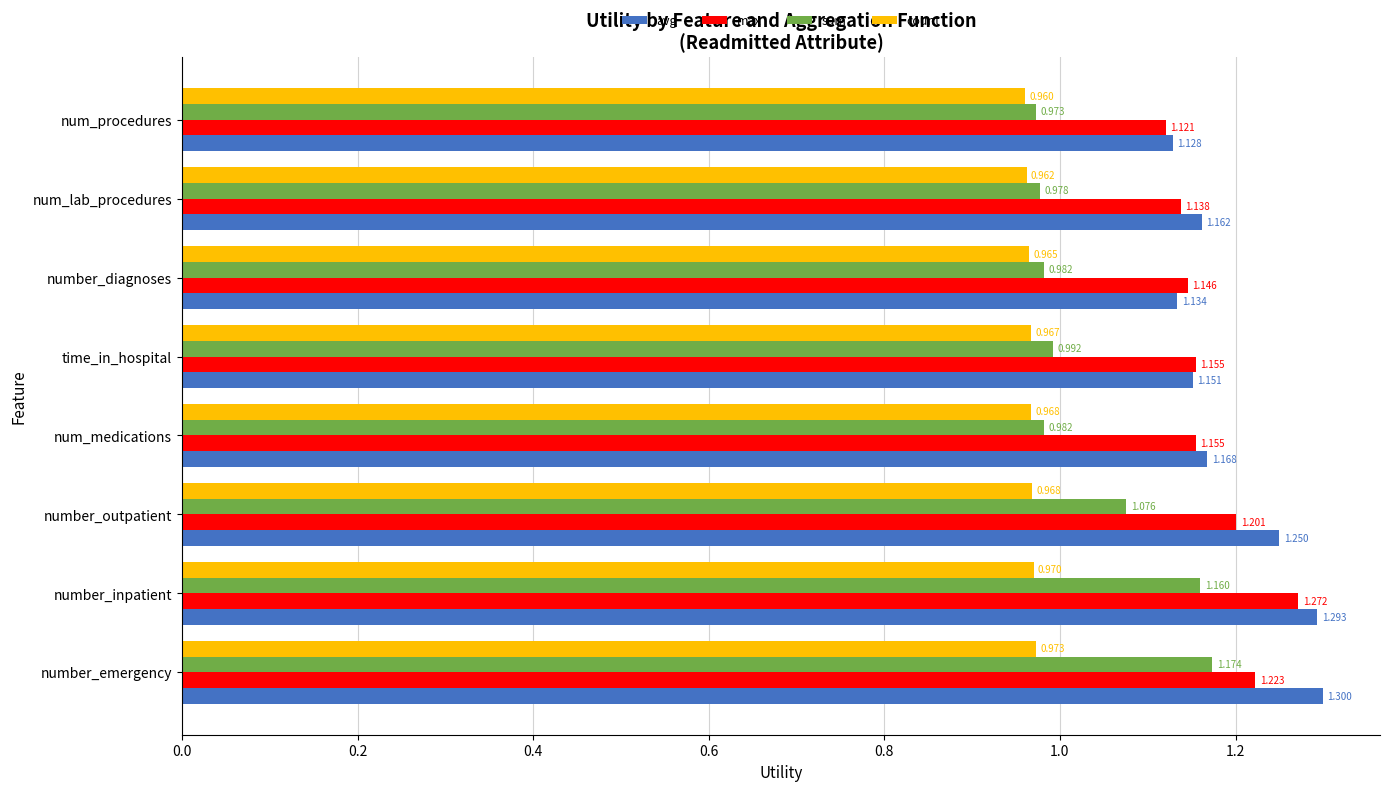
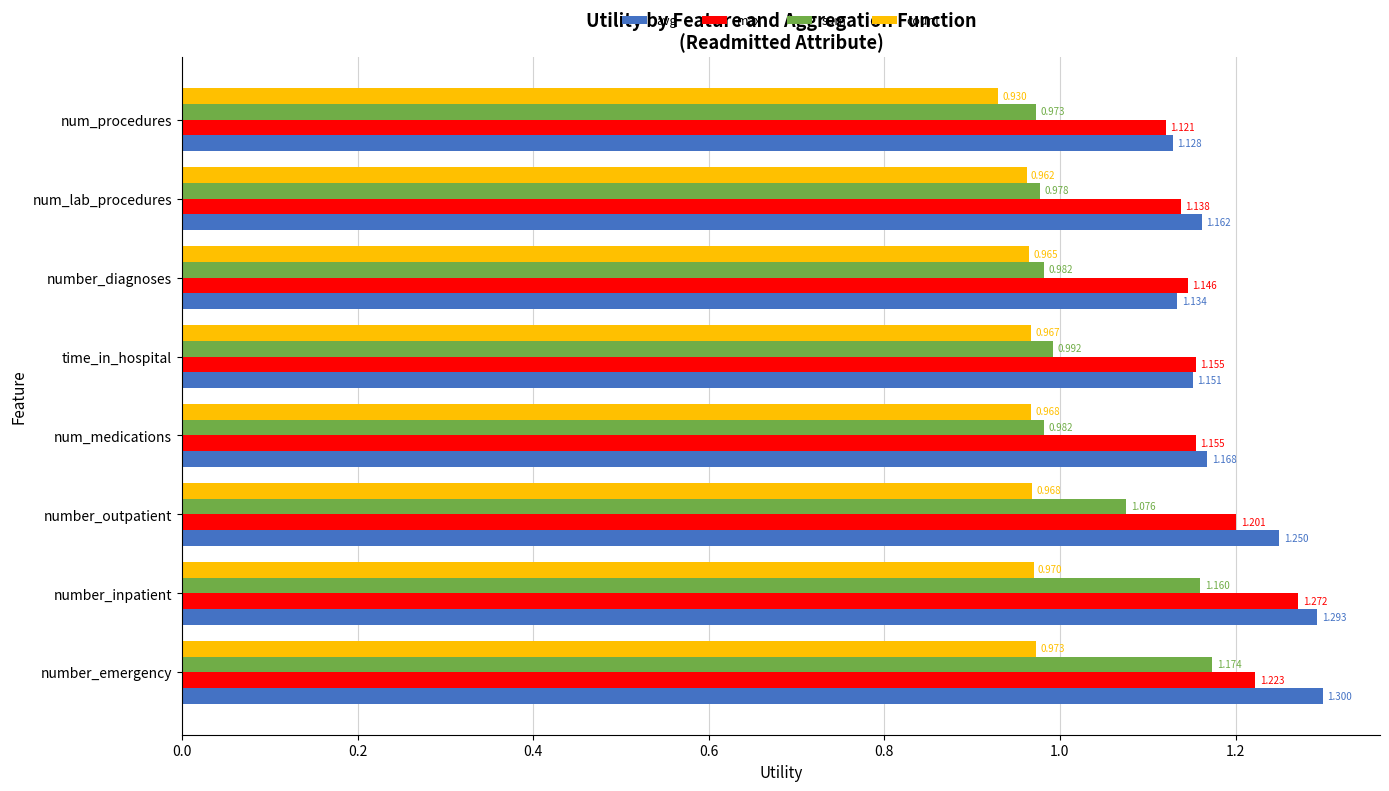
count, num_procedures: 0.960 -> 0.930
